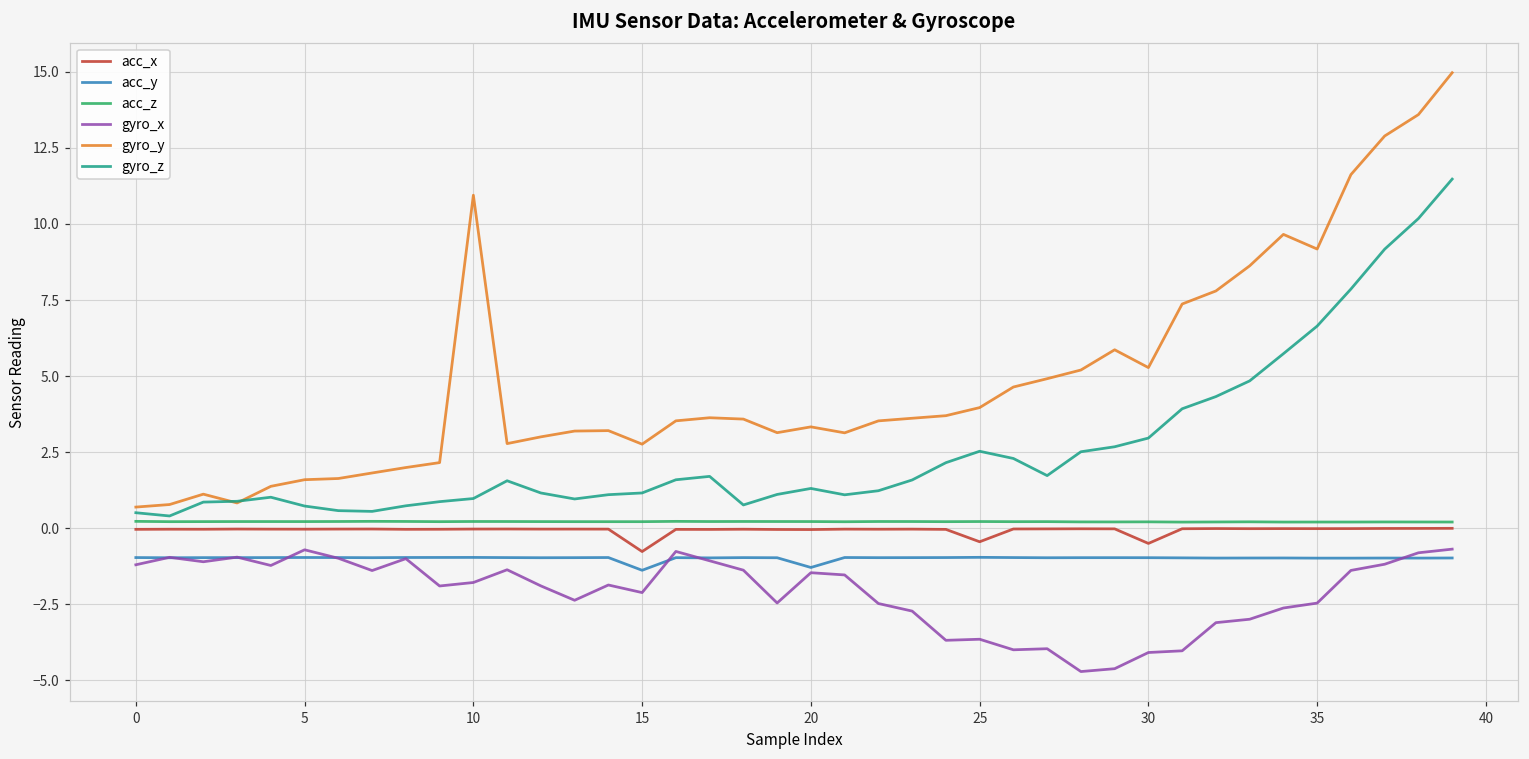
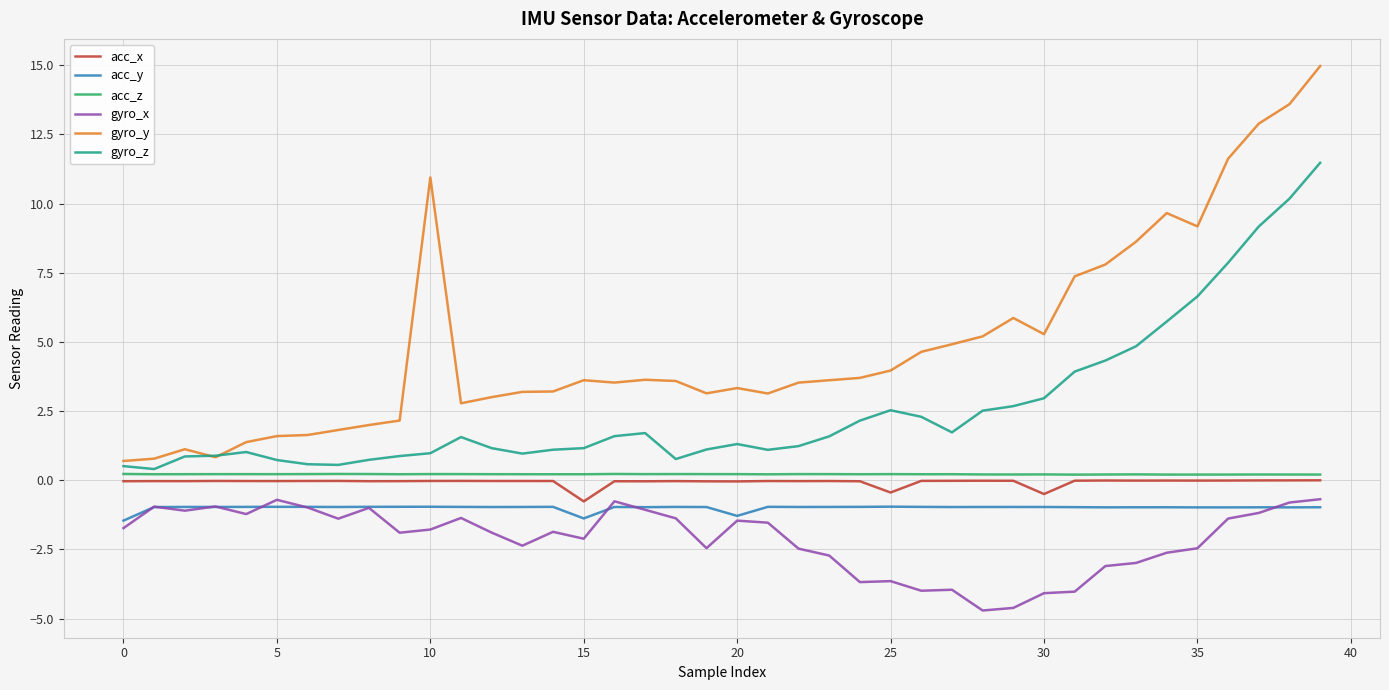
acc_y, 0: -1.0 -> -1.5
gyro_x, 0: -1.2 -> -1.7
gyro_y, 15: 2.8 -> 3.6
